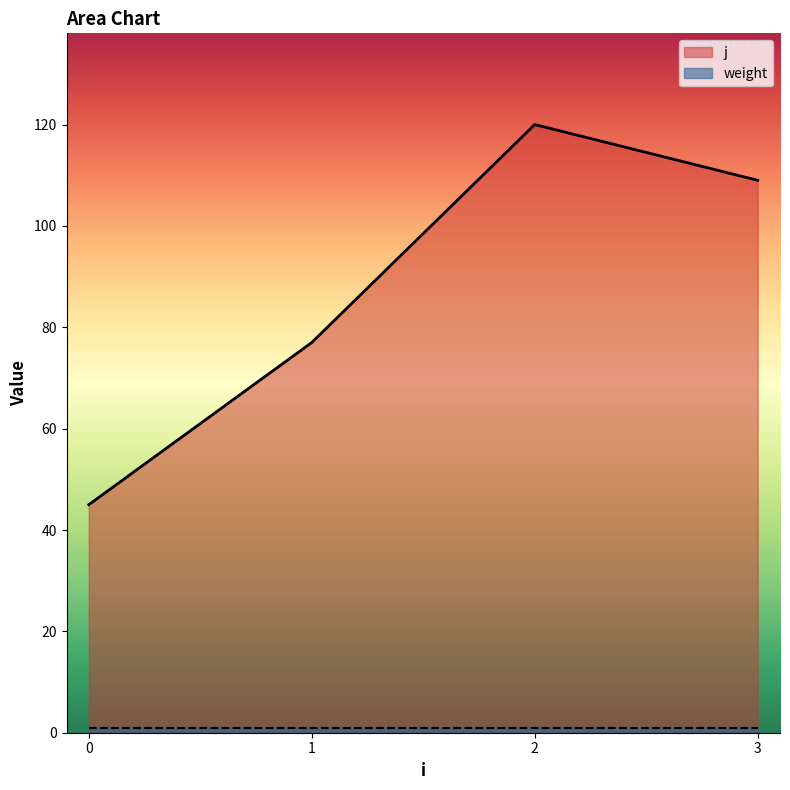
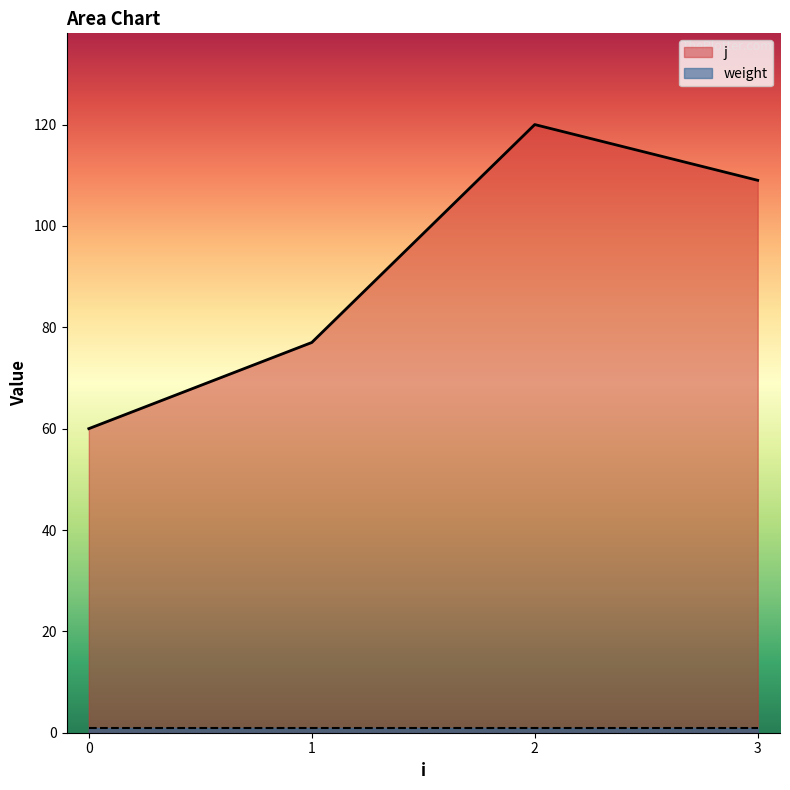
j, 0: 45 -> 60
